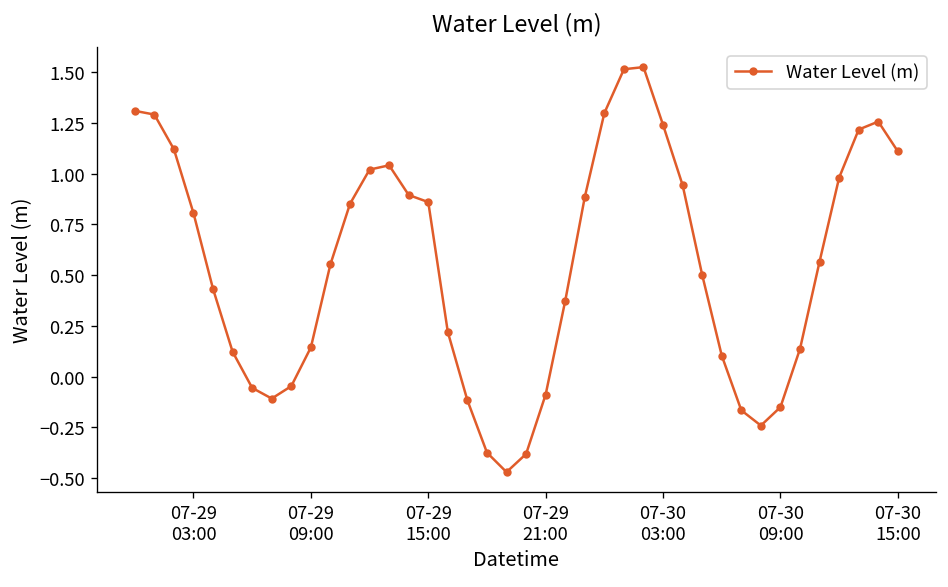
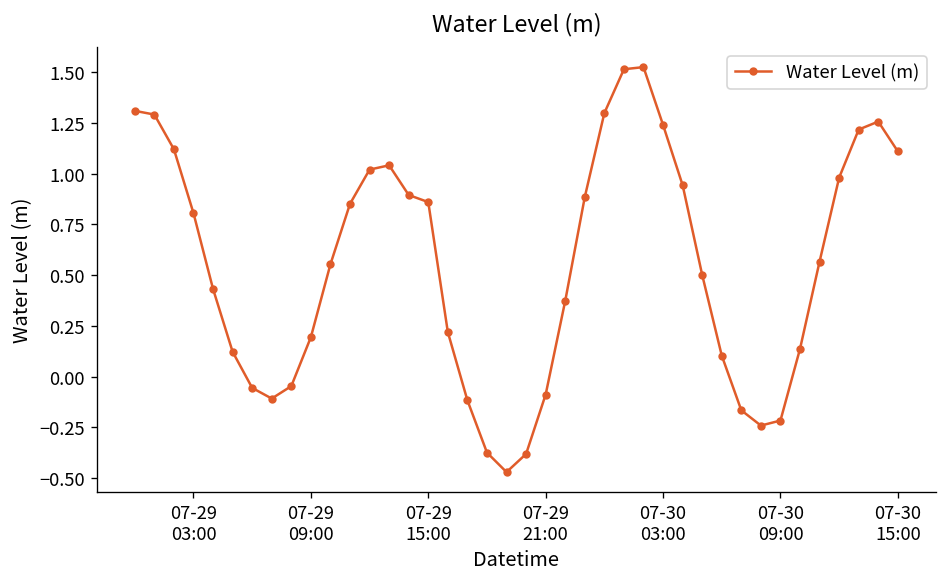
07-29 09:00: 0.14 -> 0.19
07-30 09:00: -0.15 -> -0.22
